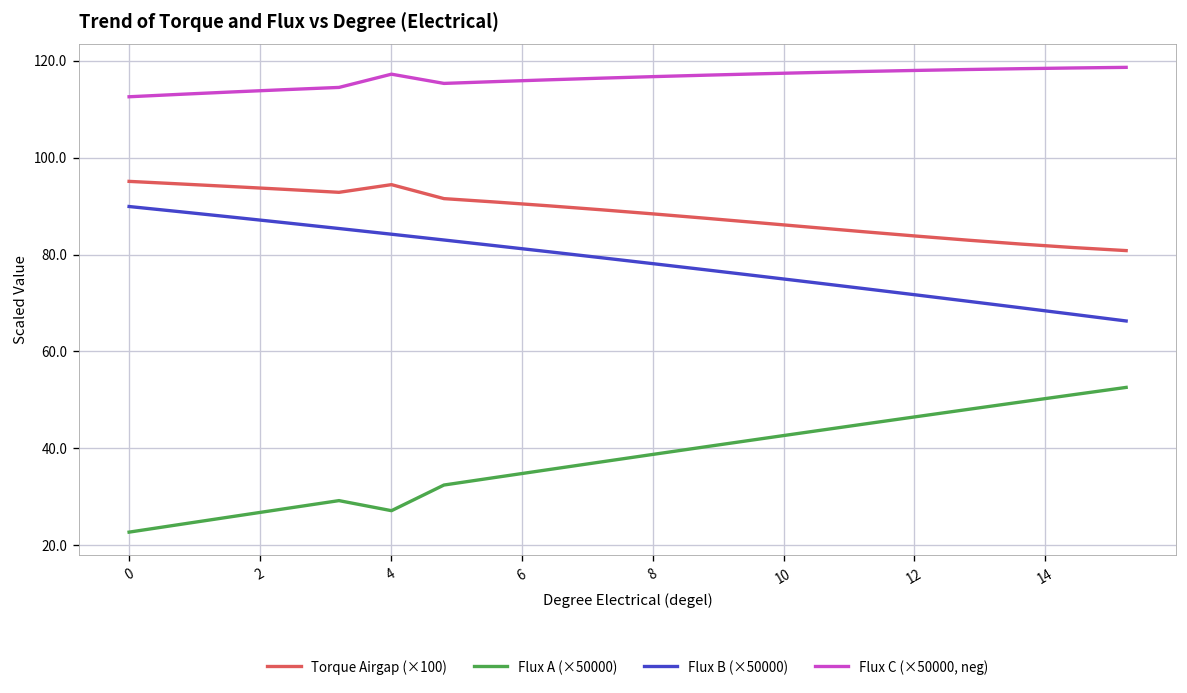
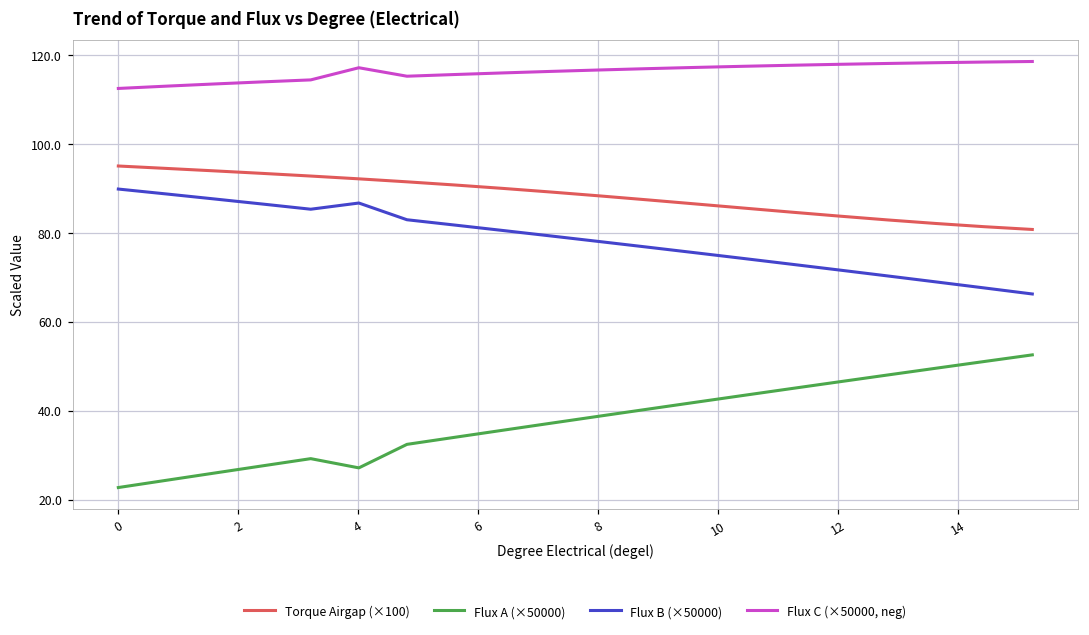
Torque Airgap (×100), 4: 94 -> 92
Flux B (×50000), 4: 84 -> 87
